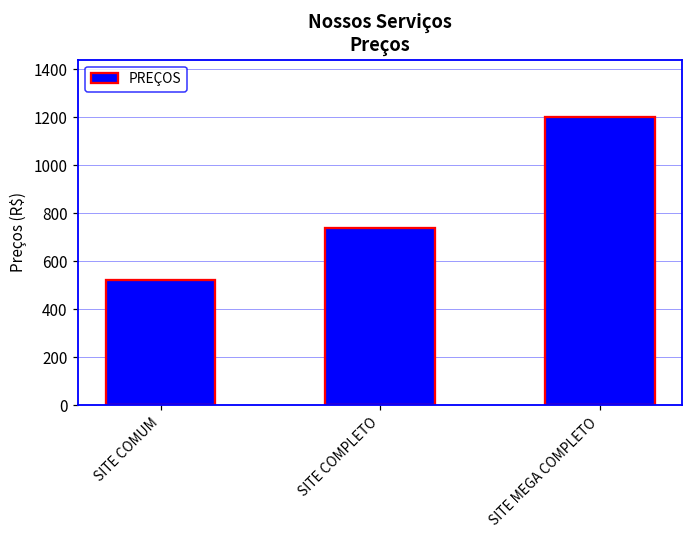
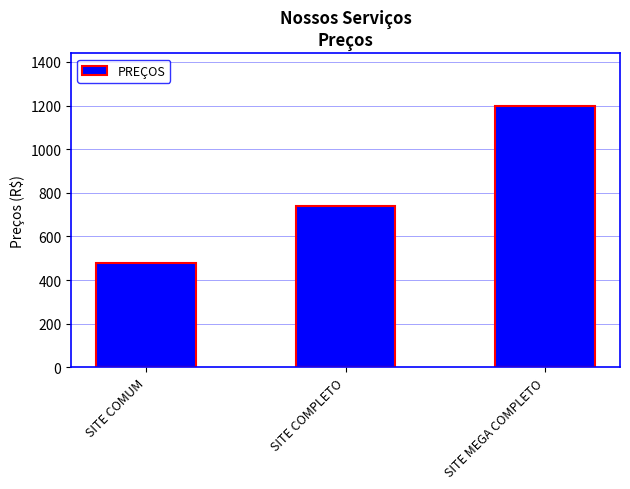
SITE COMUM: 520 -> 480
